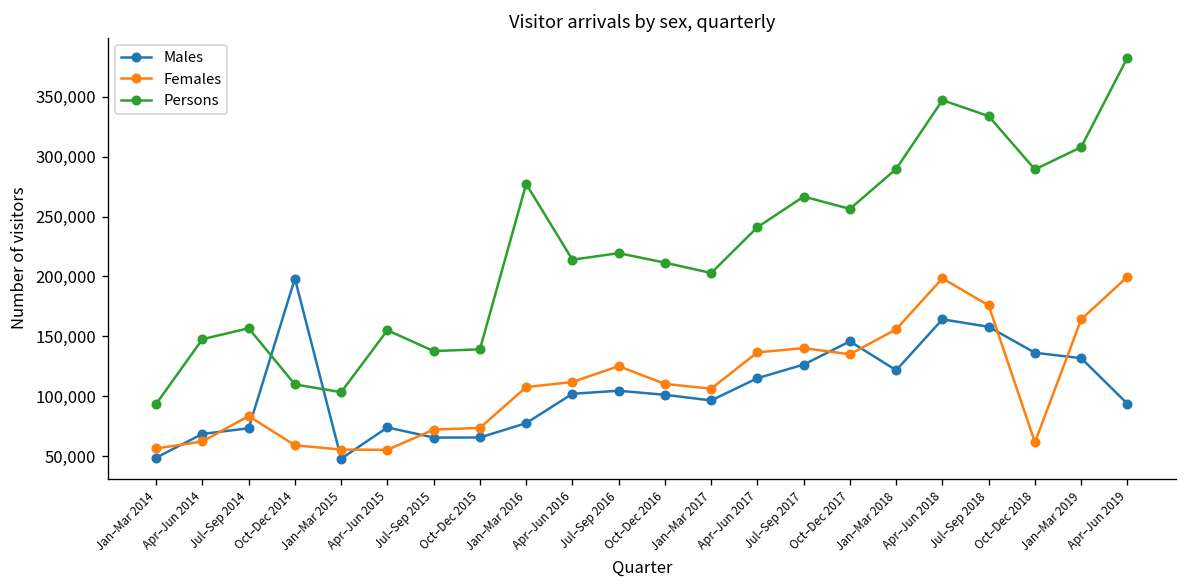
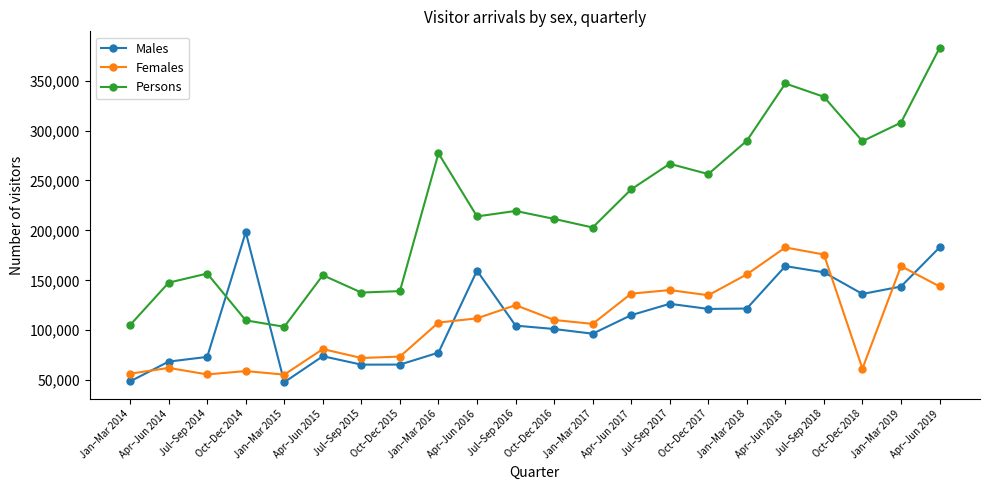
Persons, Jan–Mar 2014: 90,000 -> 110,000
Females, Jul–Sep 2014: 80,000 -> 60,000
Females, Apr–Jun 2015: 60,000 -> 80,000
Males, Apr–Jun 2016: 100,000 -> 160,000
Males, Oct–Dec 2017: 150,000 -> 120,000
Females, Apr–Jun 2018: 200,000 -> 180,000
Males, Jan–Mar 2019: 130,000 -> 140,000
Males, Apr–Jun 2019: 90,000 -> 180,000
Females, Apr–Jun 2019: 200,000 -> 140,000
